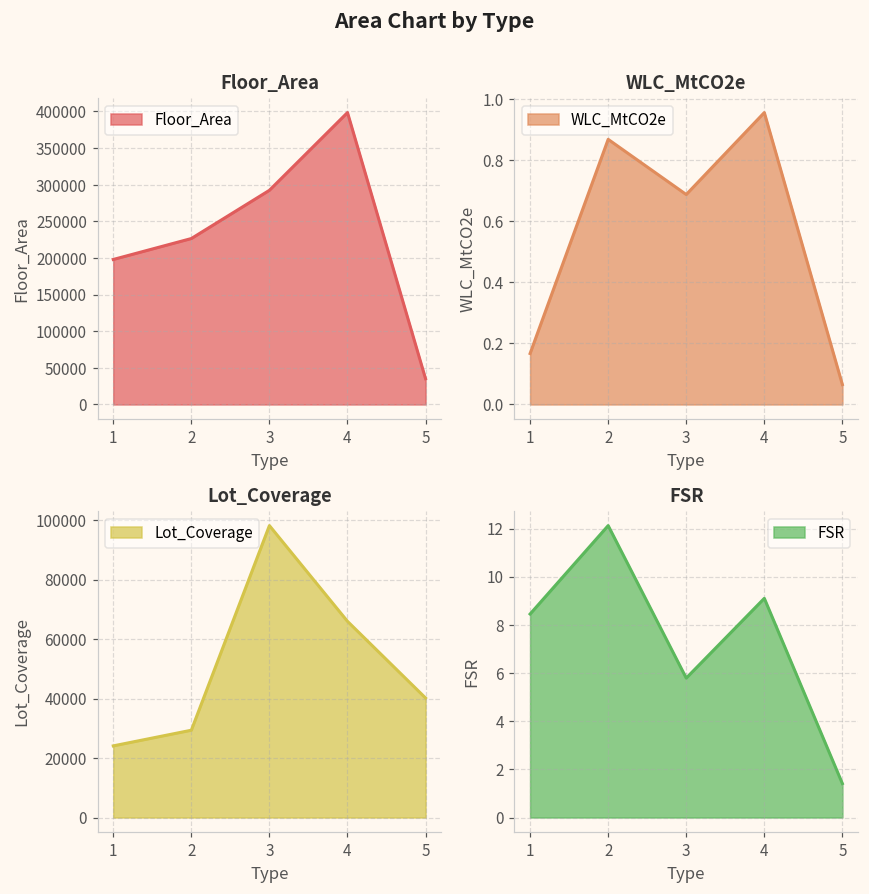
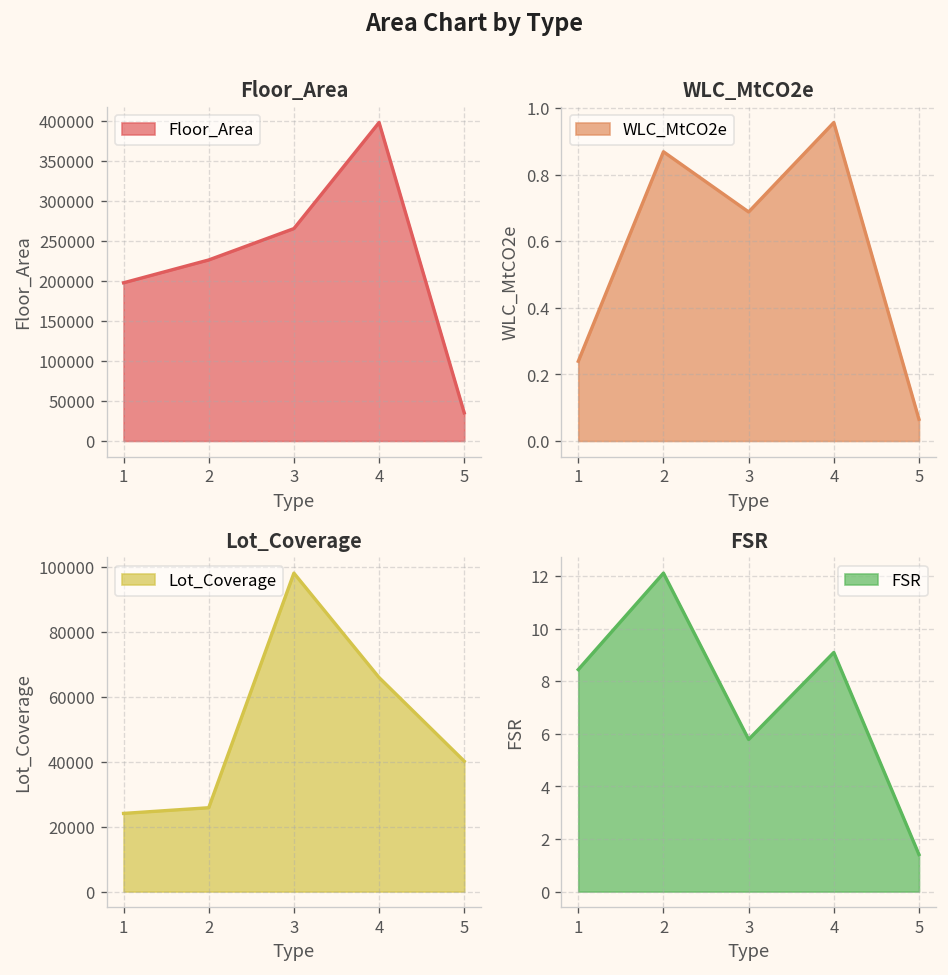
Floor_Area, 3: 290000 -> 270000
WLC_MtCO2e, 1: 0.17 -> 0.24
Lot_Coverage, 2: 29000 -> 26000
